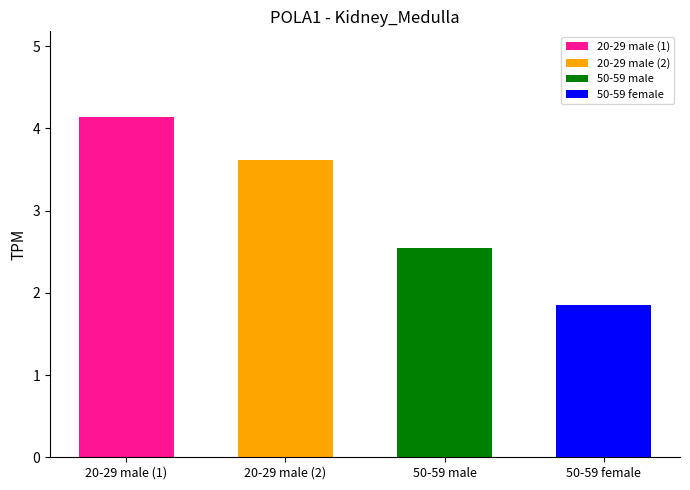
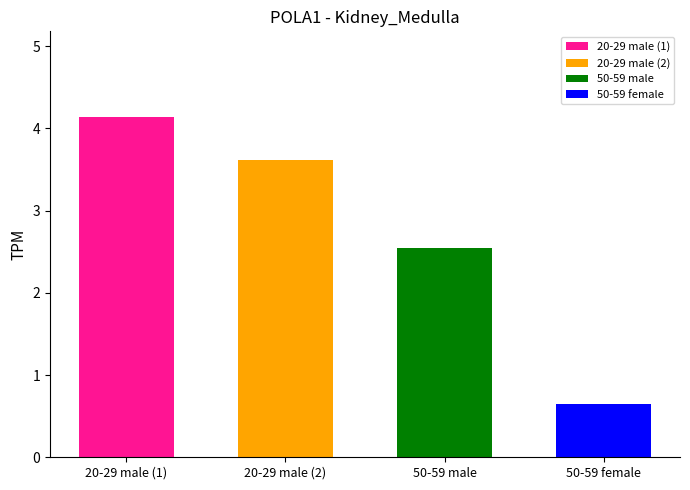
50-59 female: 1.8 -> 0.6
